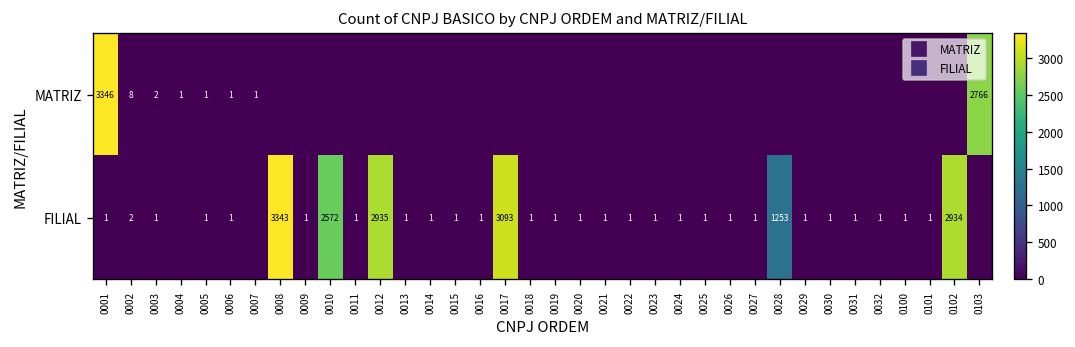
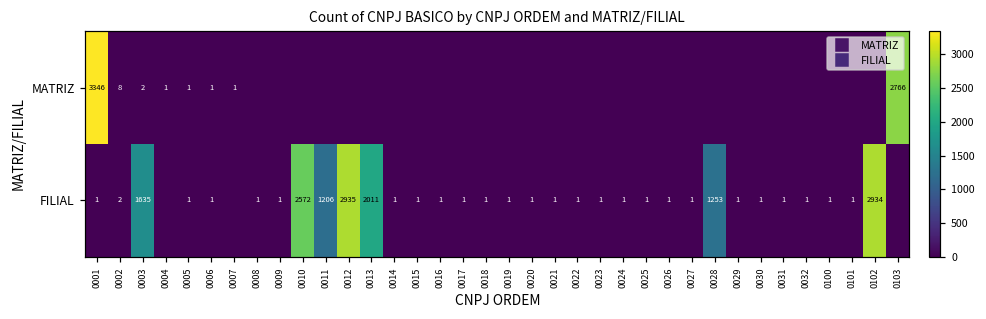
FILIAL, 0003: 1 -> 1635
FILIAL, 0008: 3343 -> 1
FILIAL, 0011: 1 -> 1206
FILIAL, 0013: 1 -> 2011
FILIAL, 0017: 3093 -> 1
